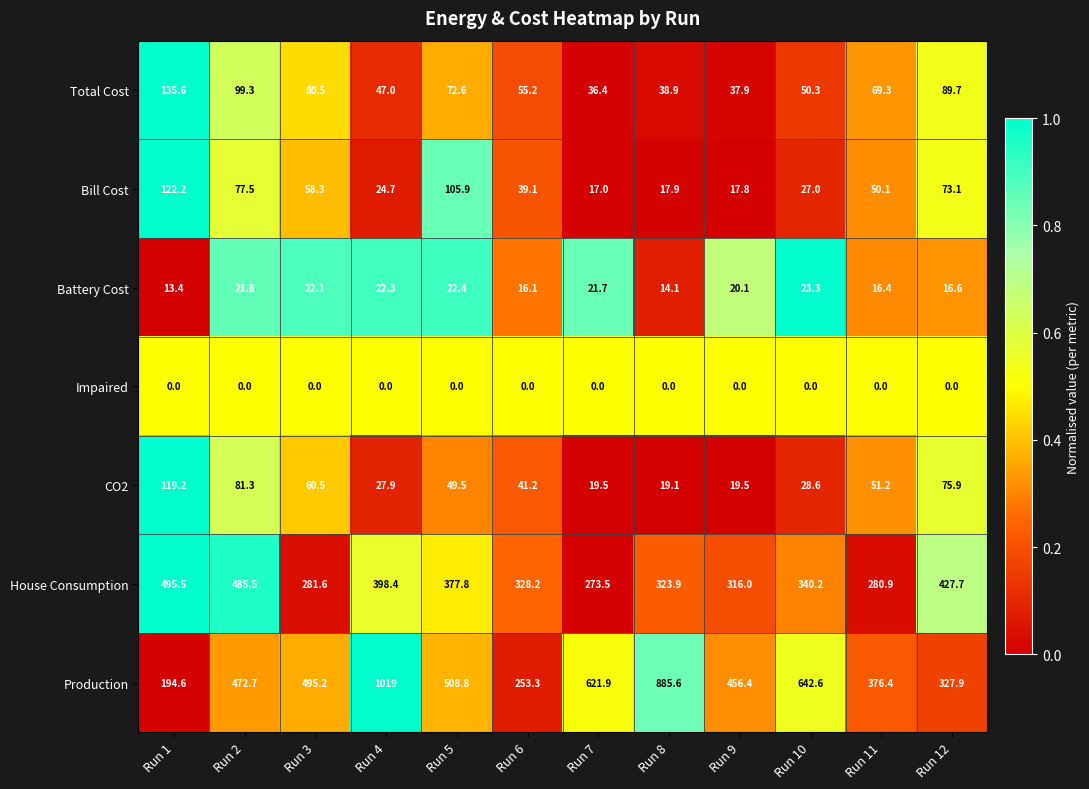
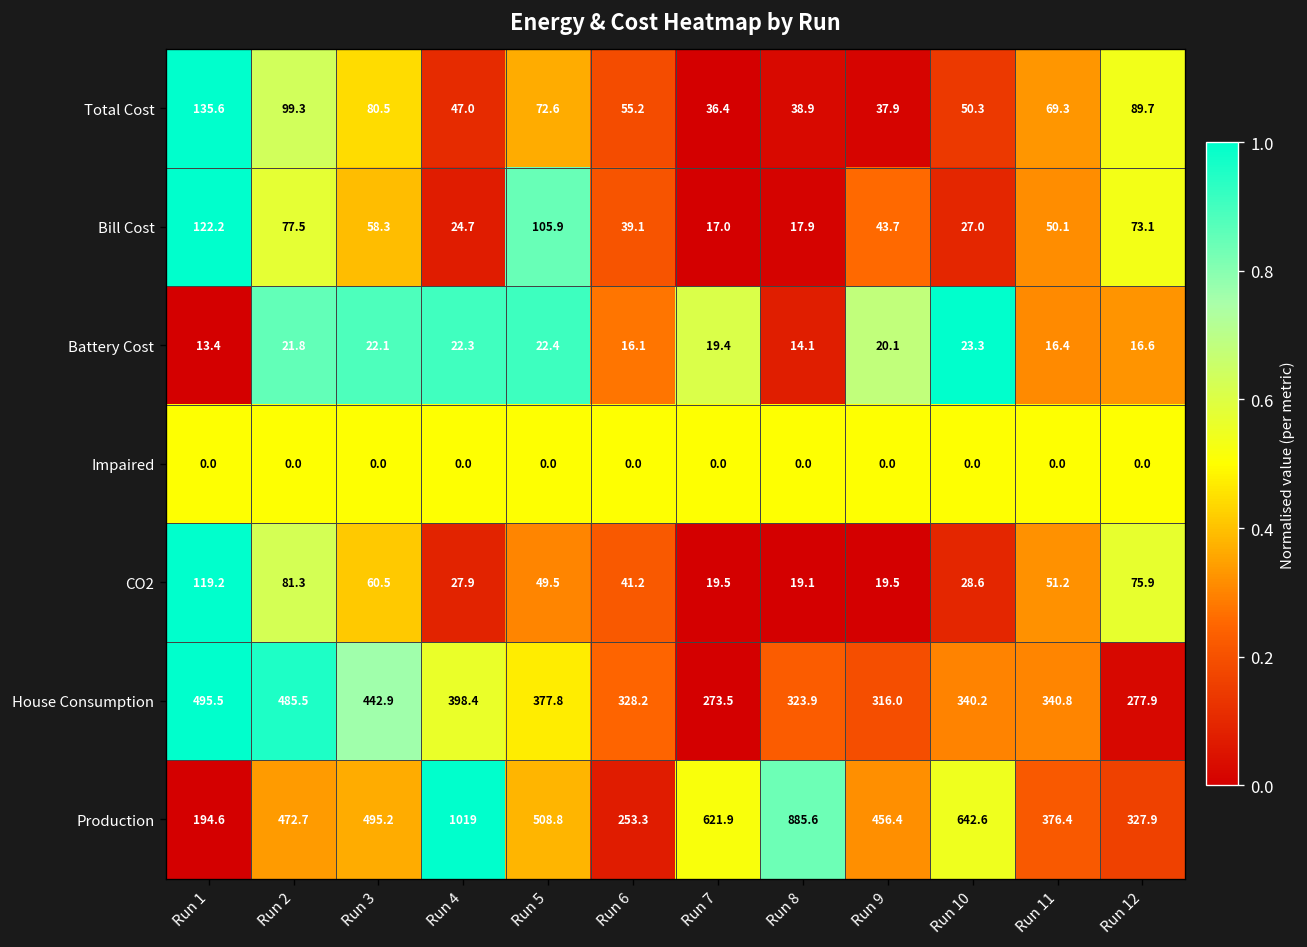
Bill Cost, Run 9: 17.8 -> 43.7
Battery Cost, Run 7: 21.7 -> 19.4
House Consumption, Run 3: 281.6 -> 442.9
House Consumption, Run 11: 280.9 -> 340.8
House Consumption, Run 12: 427.7 -> 277.9
